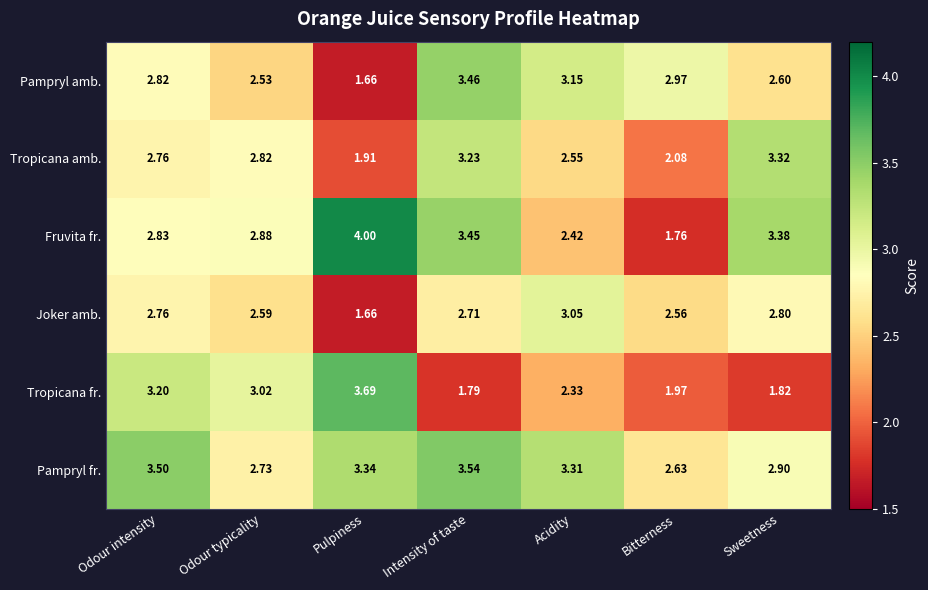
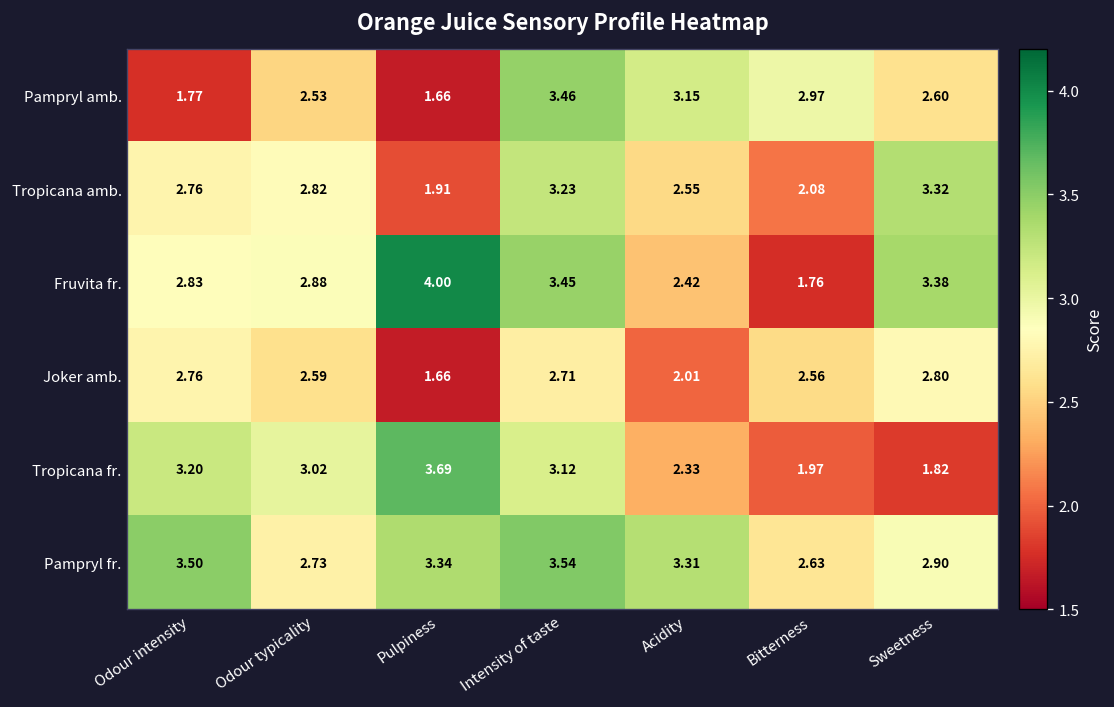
Pampryl amb., Odour intensity: 2.82 -> 1.77
Joker amb., Acidity: 3.05 -> 2.01
Tropicana fr., Intensity of taste: 1.79 -> 3.12
